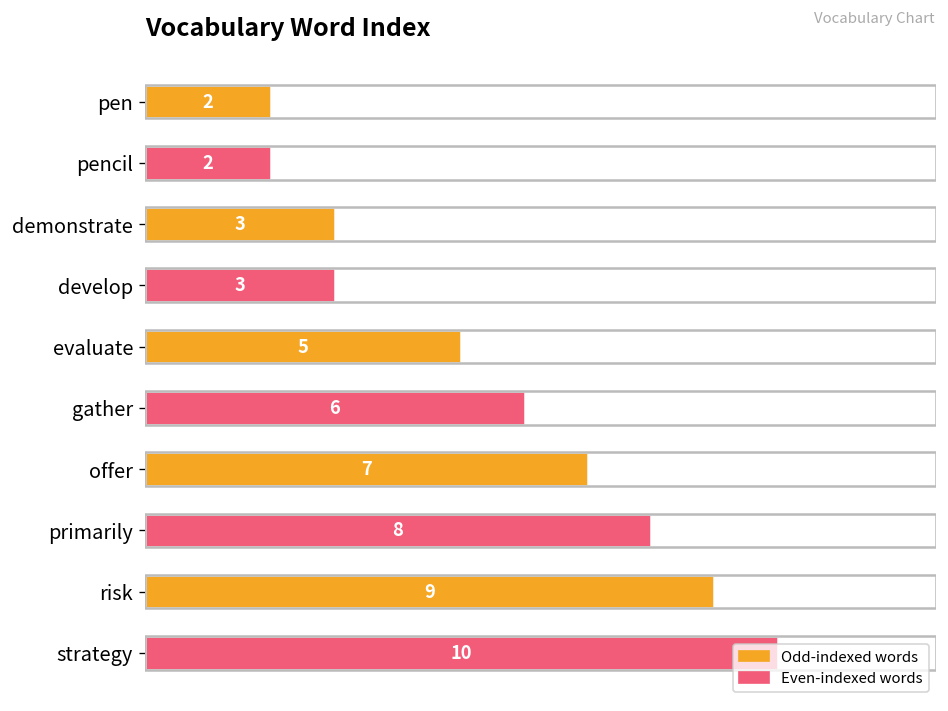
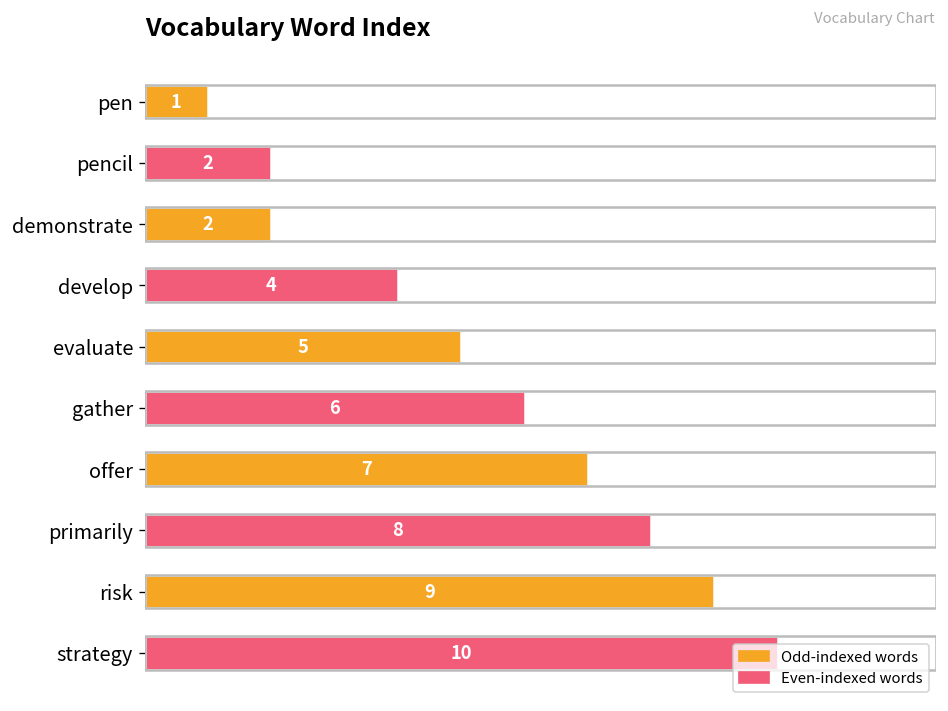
pen: 2 -> 1
demonstrate: 3 -> 2
develop: 3 -> 4
